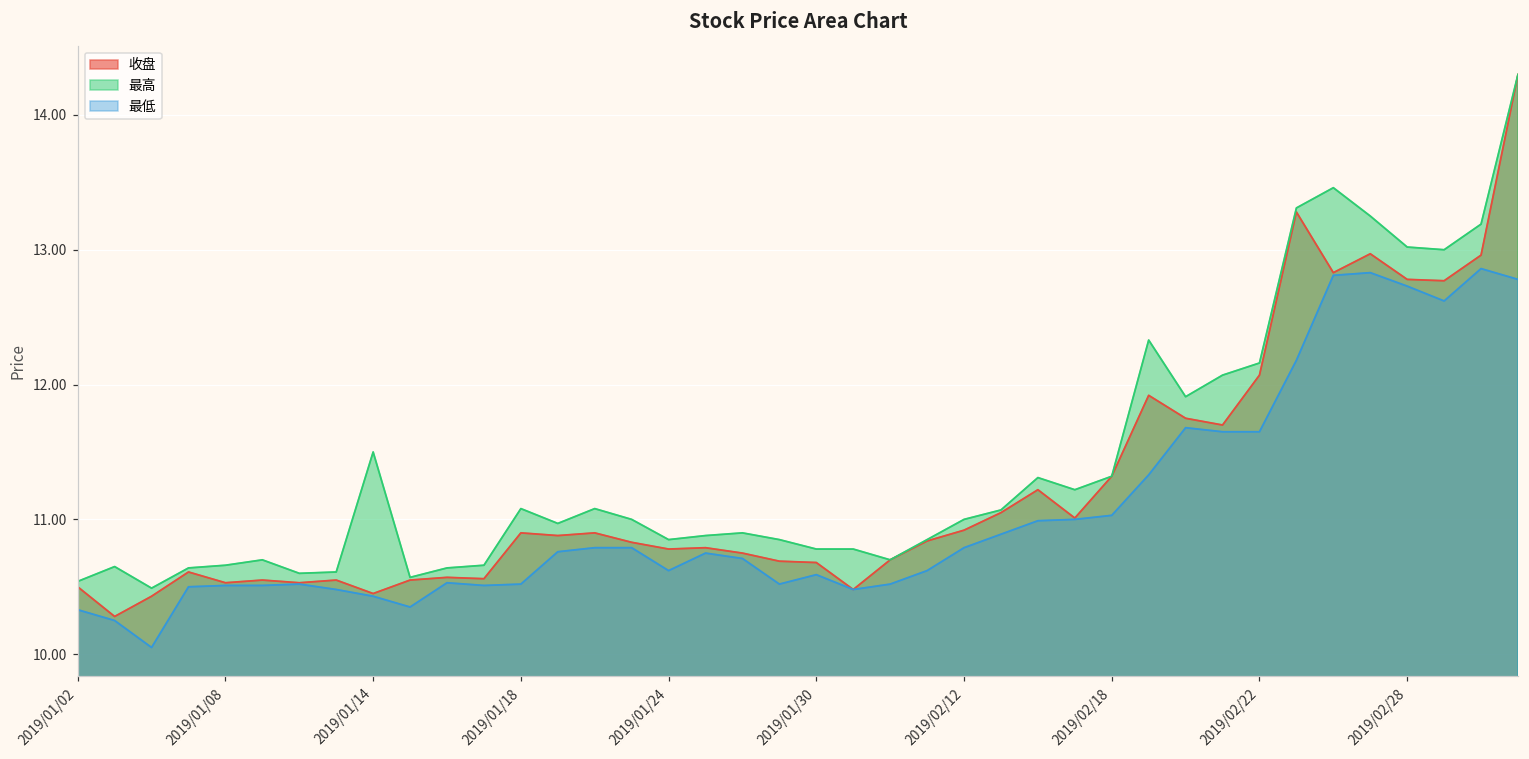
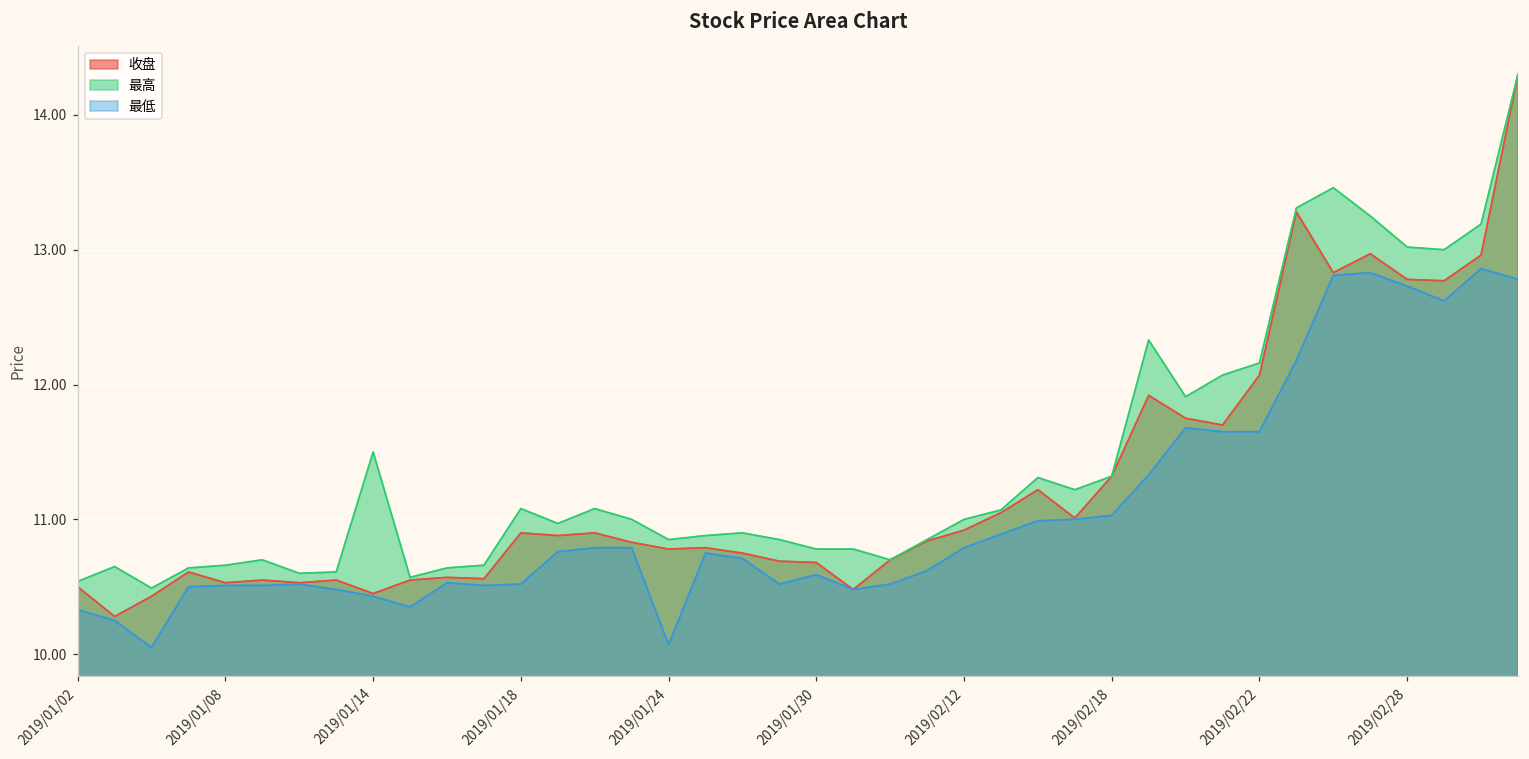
最低, 2019/01/24: 10.62 -> 10.07
